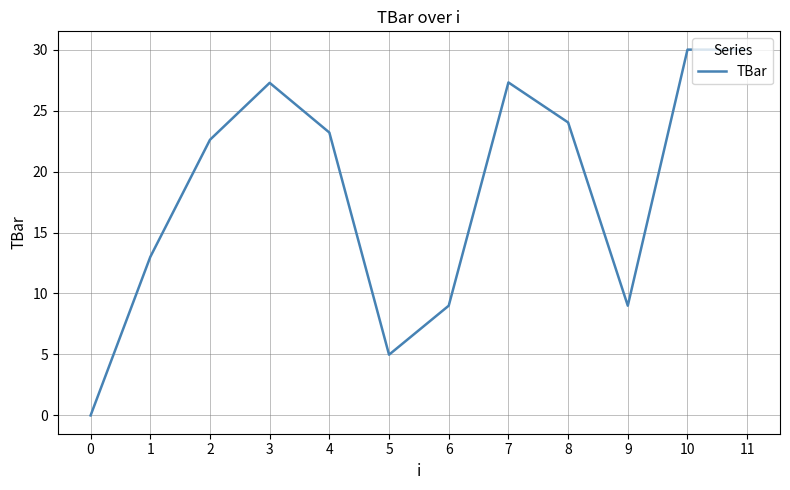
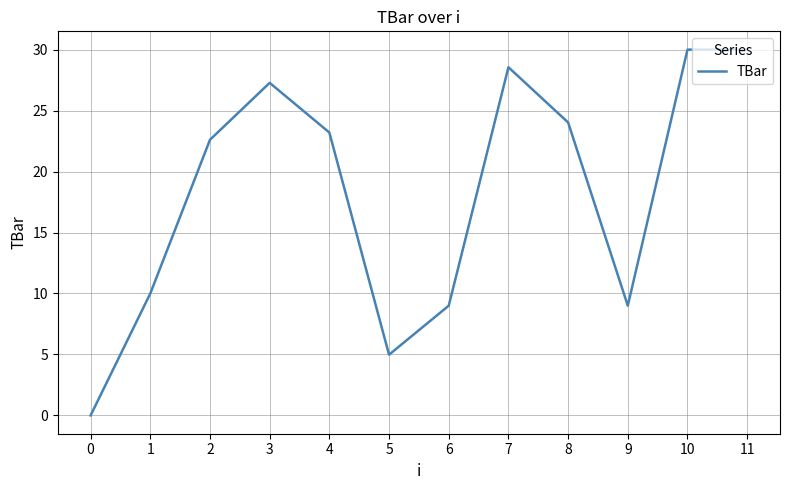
1: 13 -> 10
7: 27.3 -> 28.6
